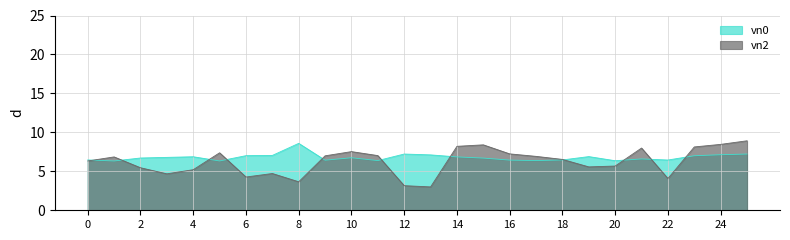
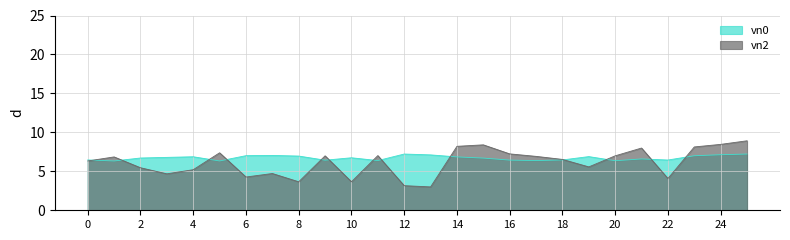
vn0, 8: 9 -> 7
vn2, 10: 8 -> 4
vn2, 20: 6 -> 7
